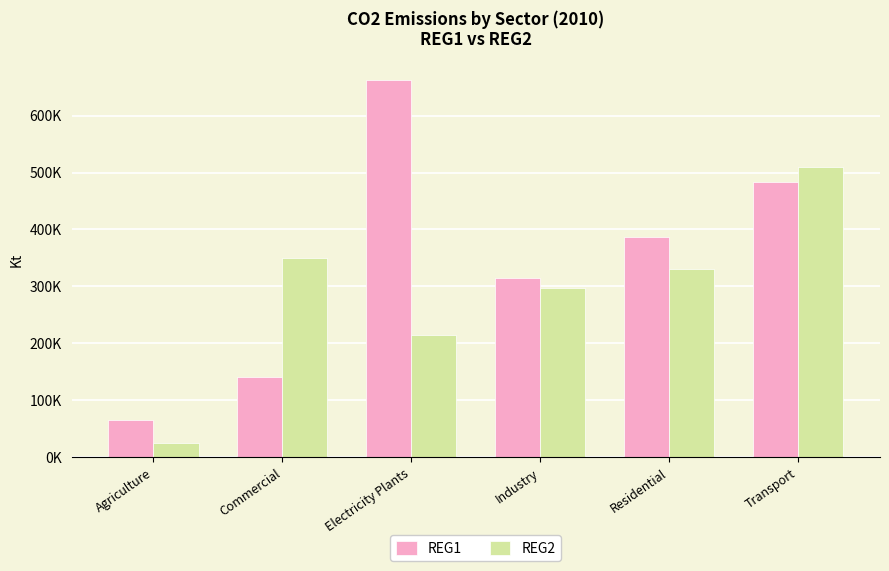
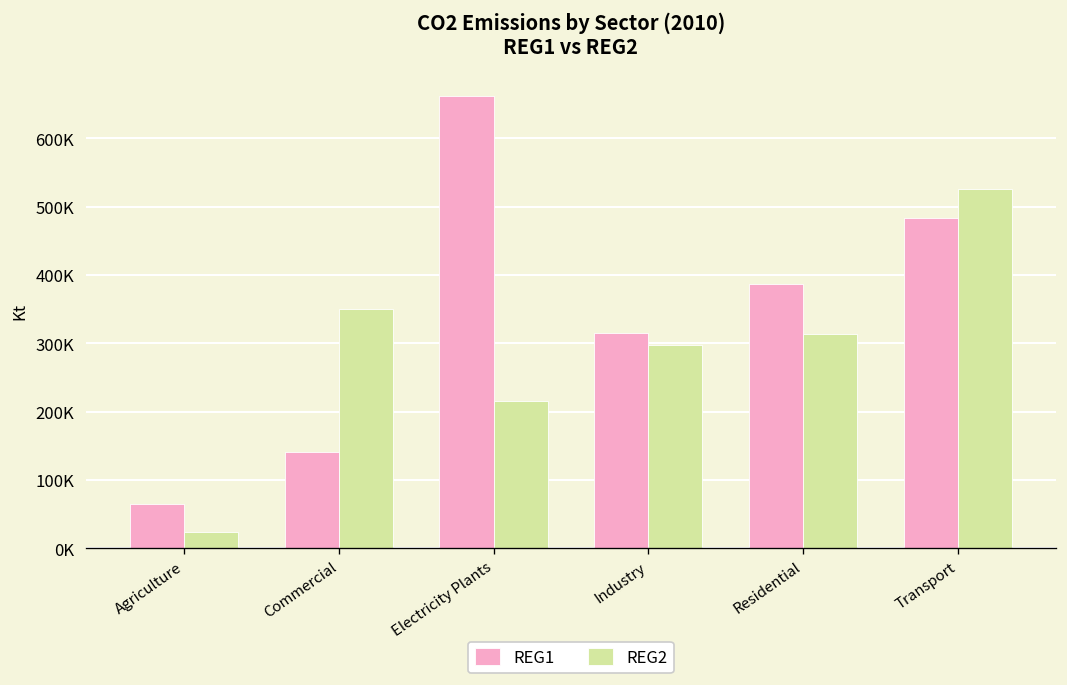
REG2, Residential: 330000 -> 310000
REG2, Transport: 510000 -> 530000
